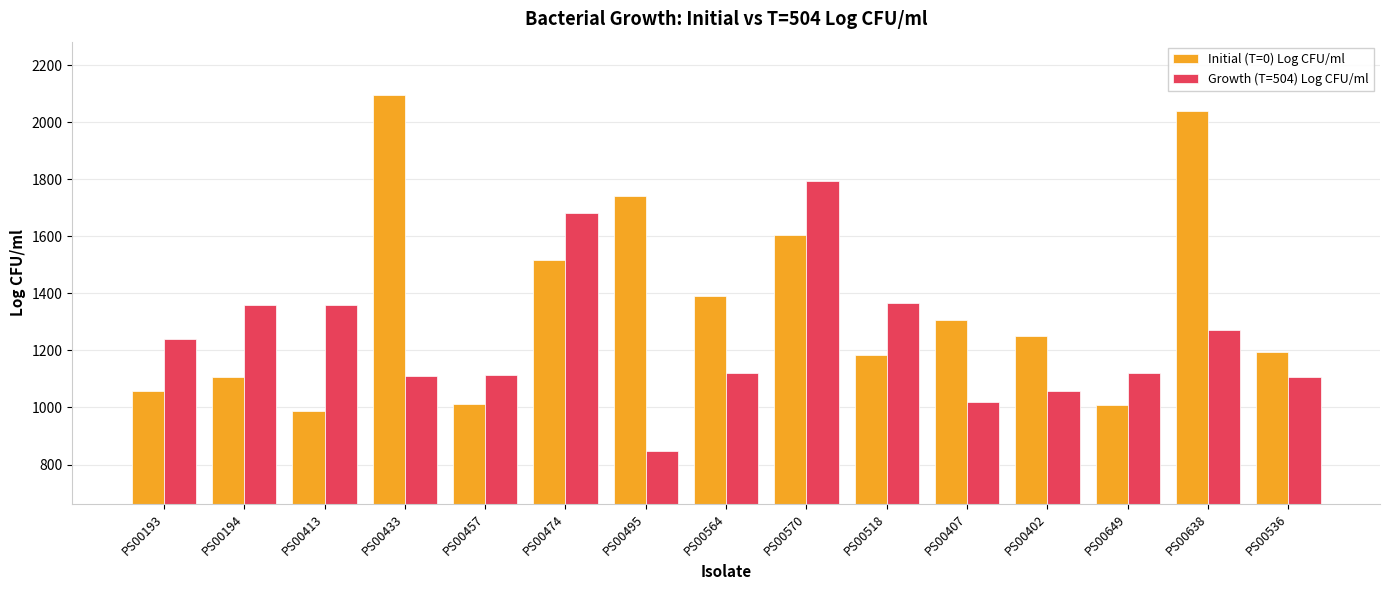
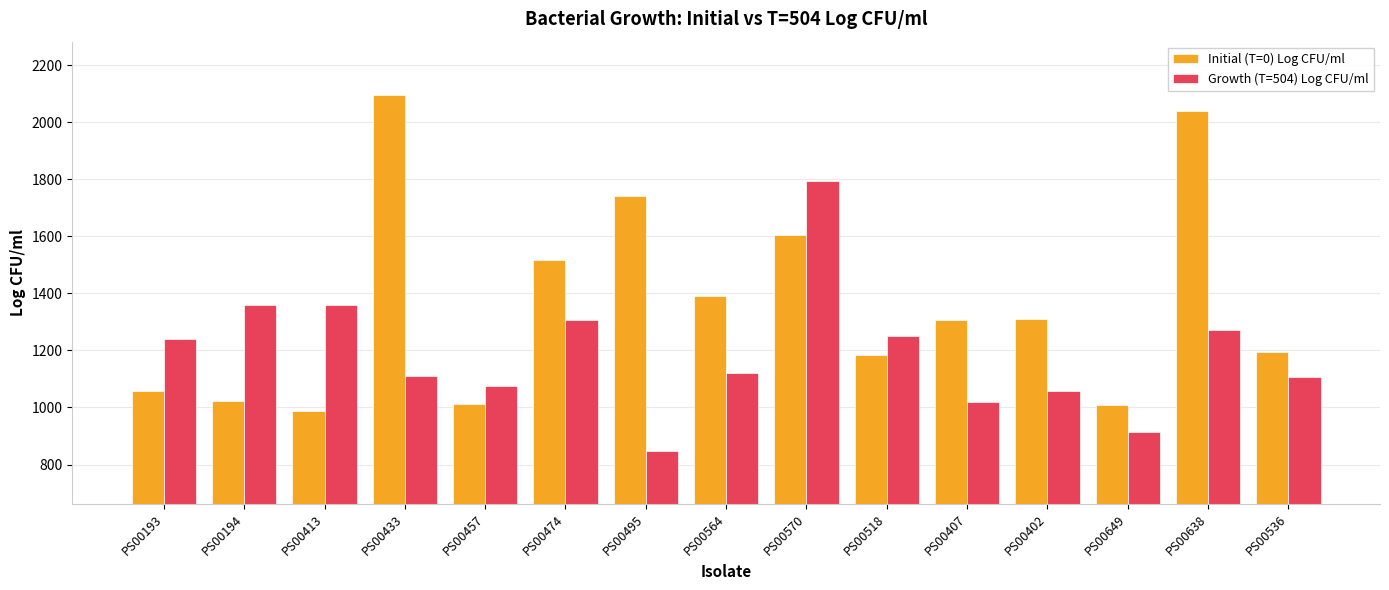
Initial (T=0) Log CFU/ml, PS00194: 1110 -> 1020
Growth (T=504) Log CFU/ml, PS00457: 1110 -> 1080
Growth (T=504) Log CFU/ml, PS00474: 1680 -> 1310
Growth (T=504) Log CFU/ml, PS00518: 1370 -> 1250
Initial (T=0) Log CFU/ml, PS00402: 1250 -> 1310
Growth (T=504) Log CFU/ml, PS00649: 1120 -> 910
